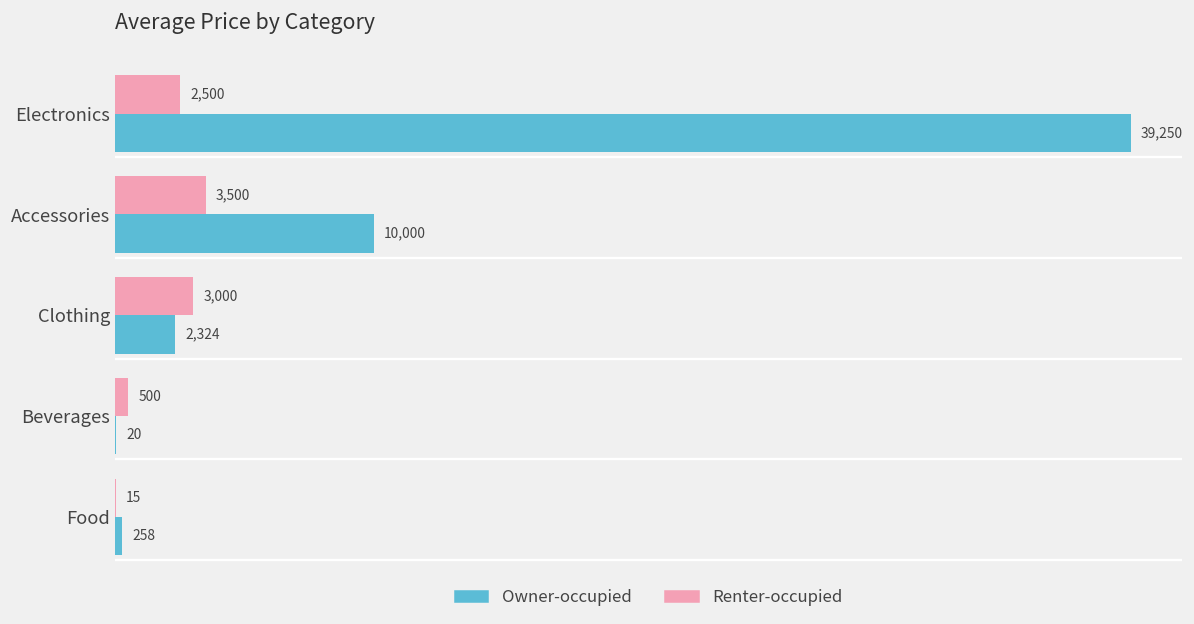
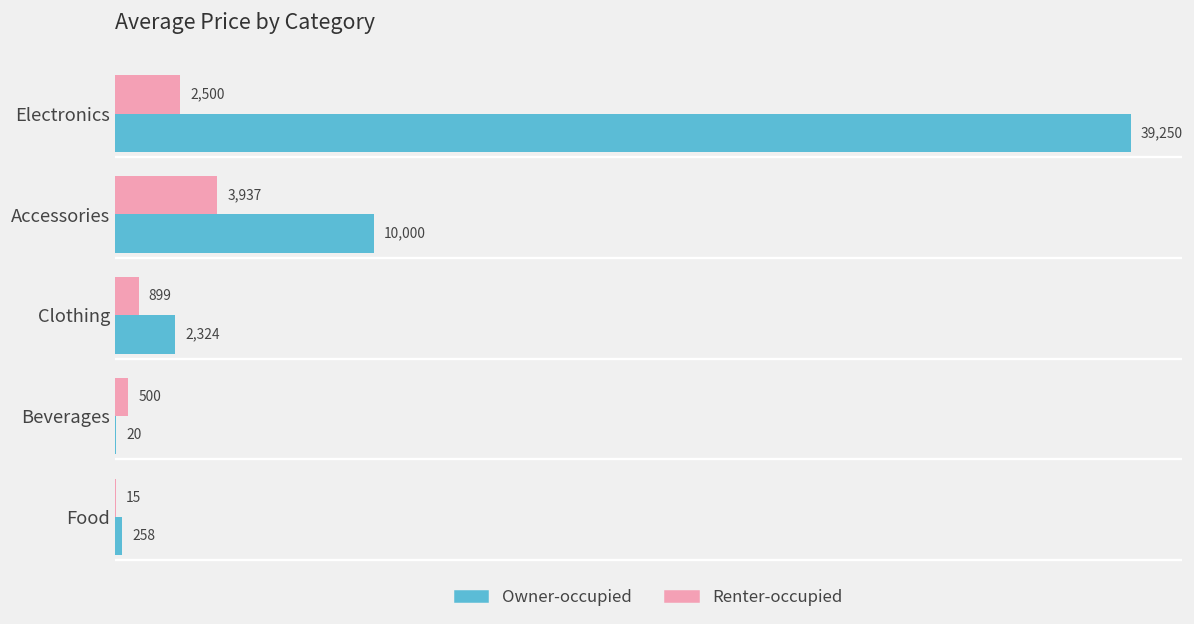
Renter-occupied, Accessories: 3,500 -> 3,937
Renter-occupied, Clothing: 3,000 -> 899
